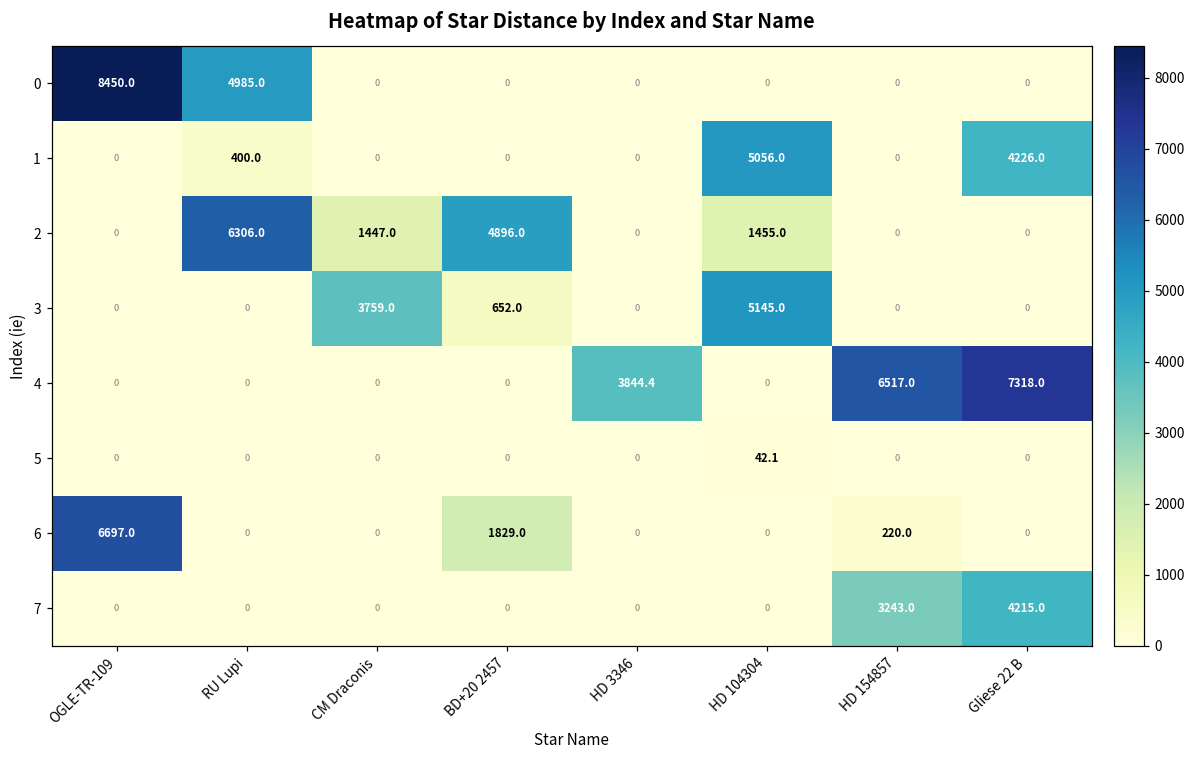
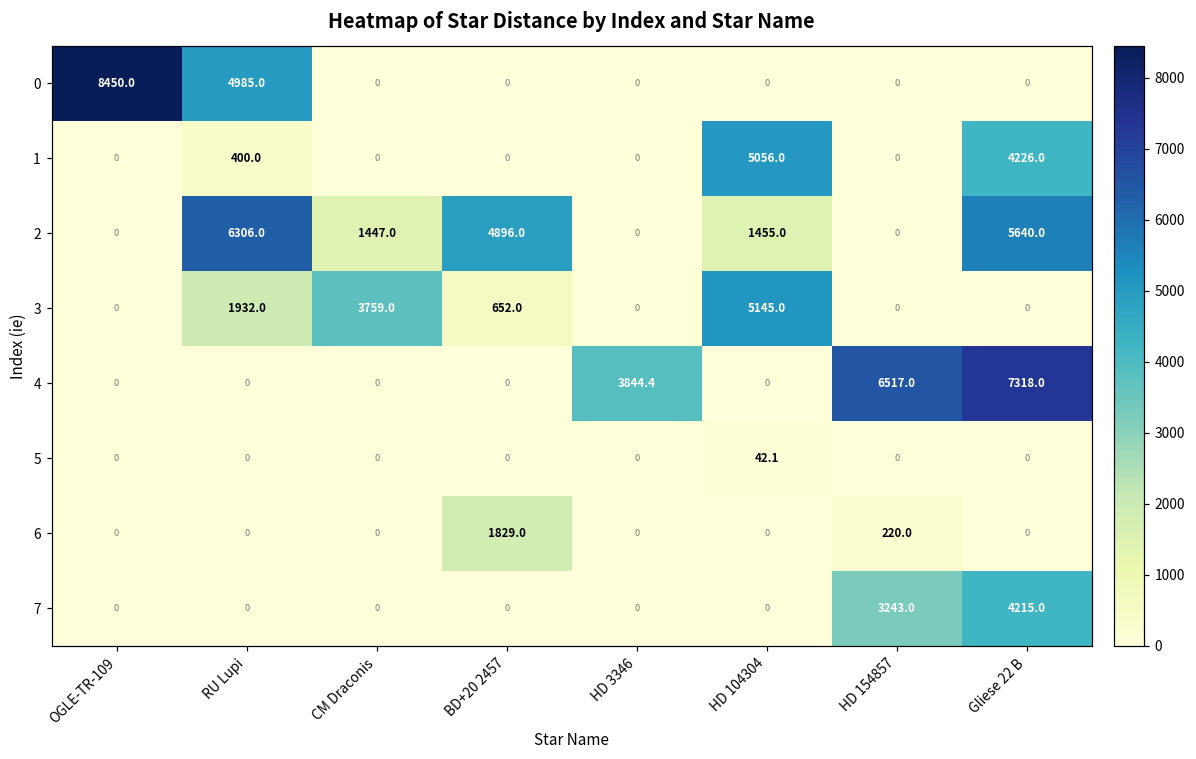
2, Gliese 22 B: 0 -> 5640.0
3, RU Lupi: 0 -> 1932.0
6, OGLE-TR-109: 6697.0 -> 0
